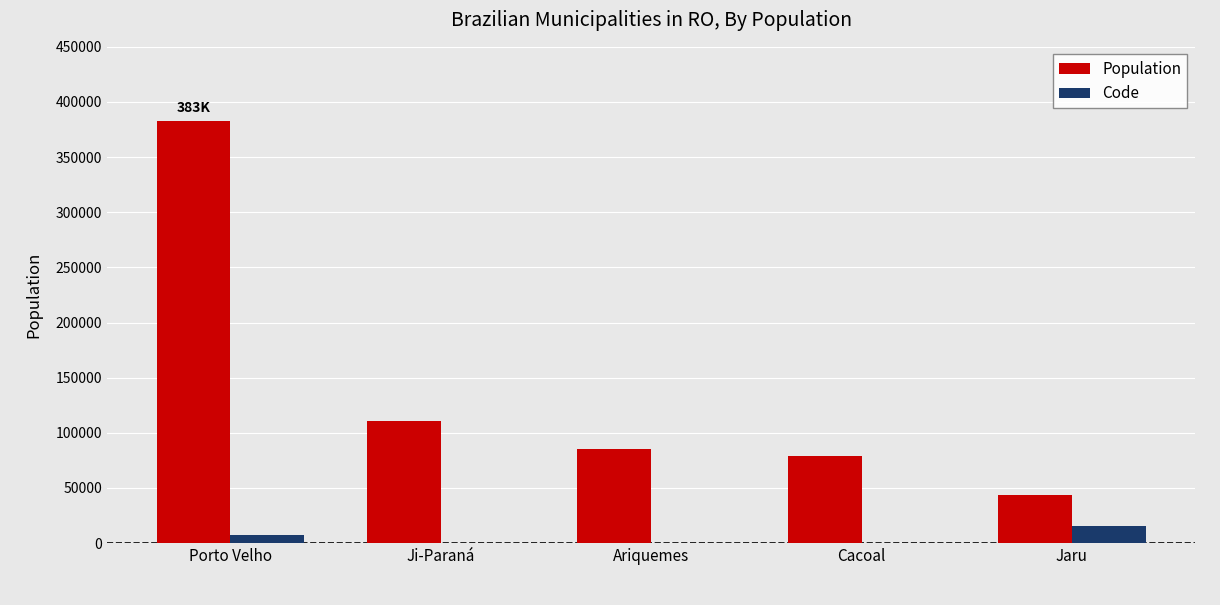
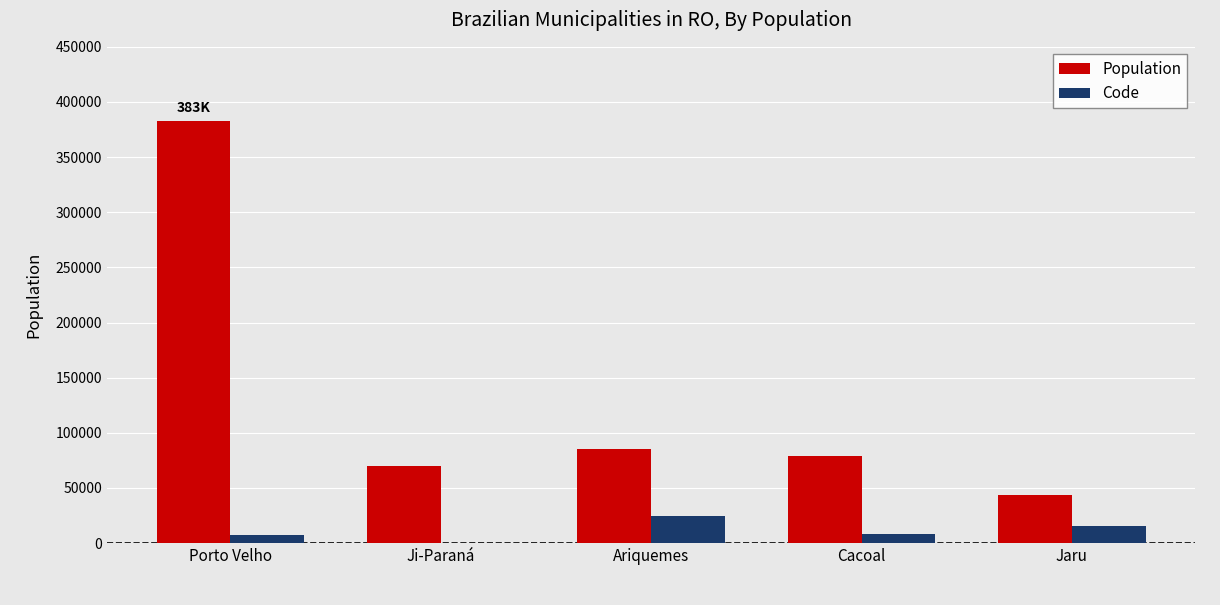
Population, Ji-Paraná: 111000 -> 70000
Code, Ariquemes: 0 -> 24000
Code, Cacoal: 0 -> 8000
